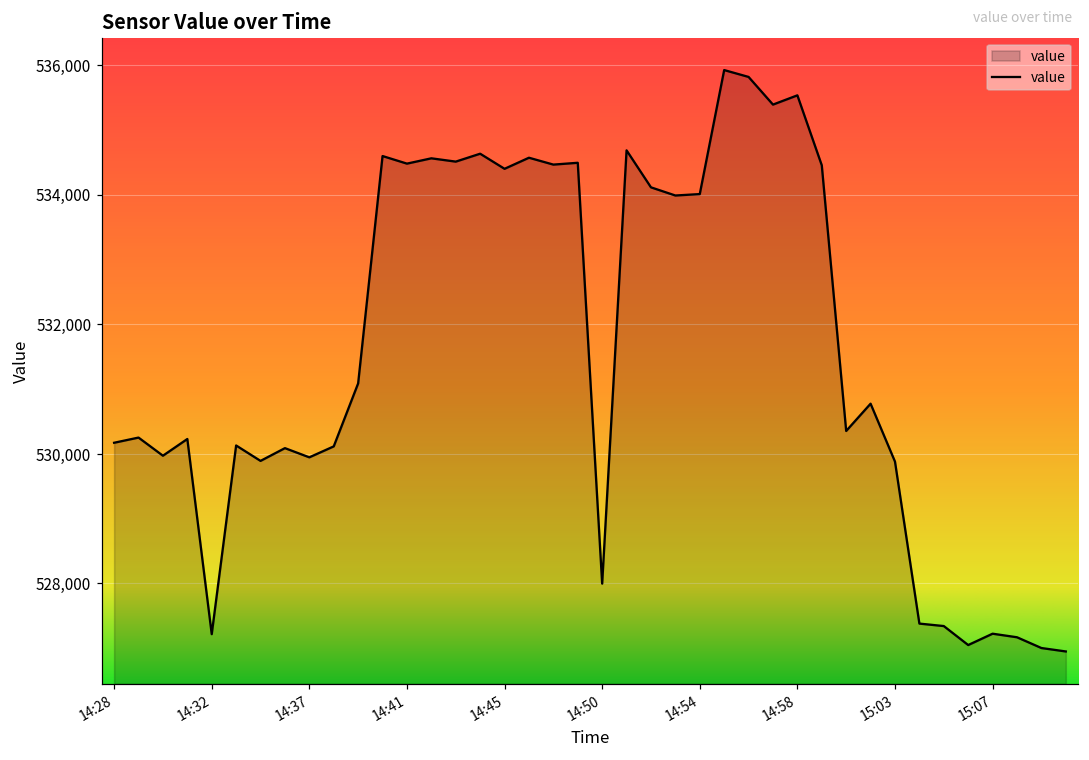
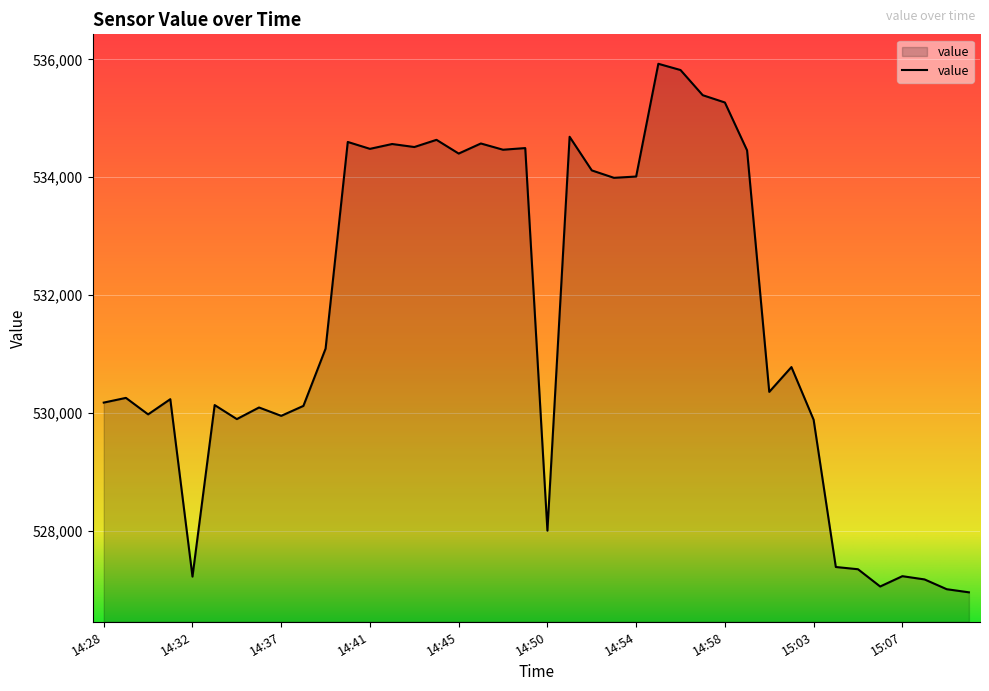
14:58: 535,500 -> 535,300
